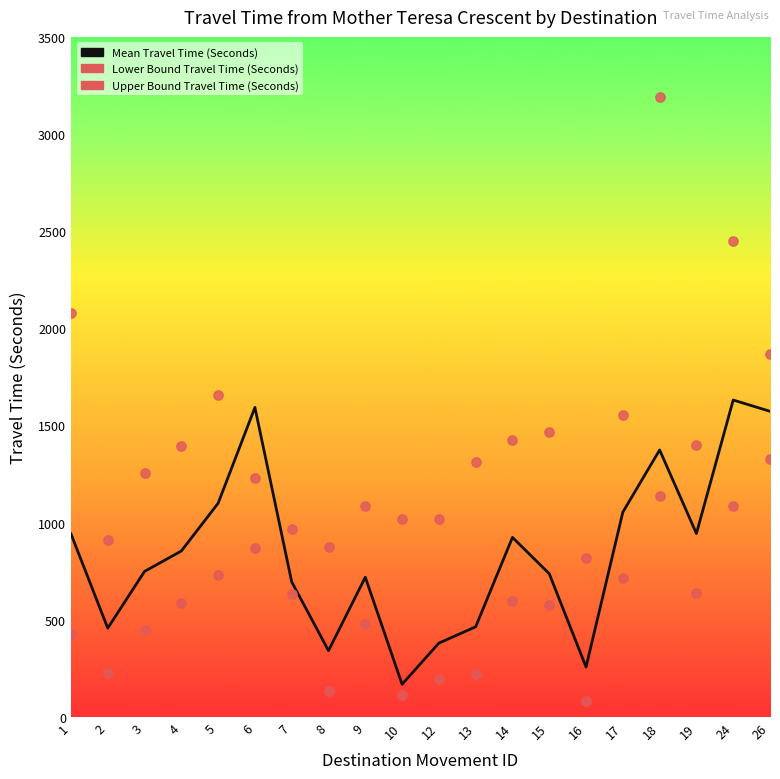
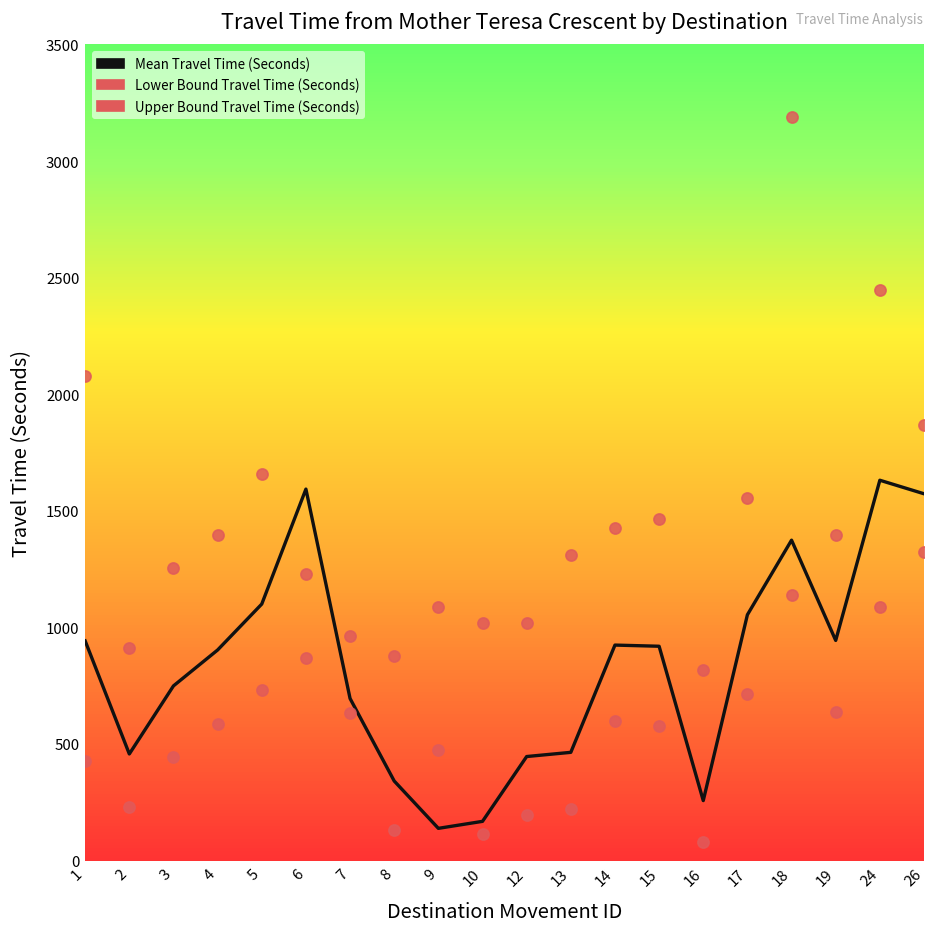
Mean Travel Time (Seconds), 4: 850 -> 900
Mean Travel Time (Seconds), 9: 720 -> 140
Mean Travel Time (Seconds), 12: 380 -> 450
Mean Travel Time (Seconds), 15: 740 -> 920
